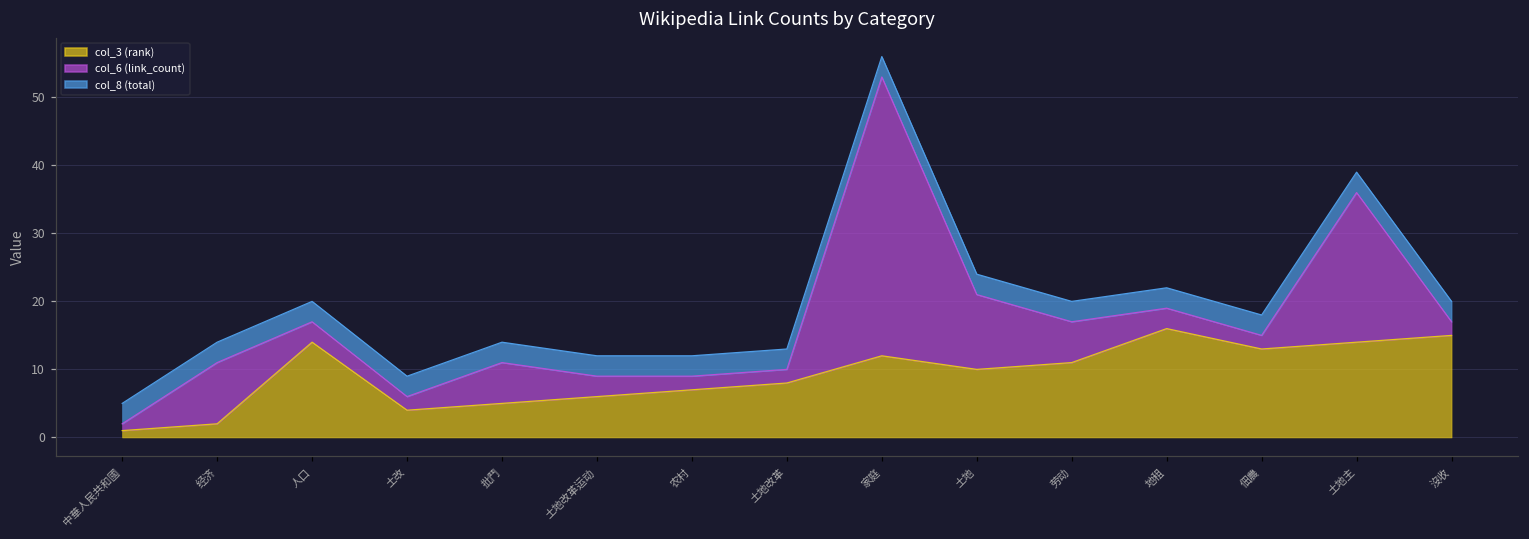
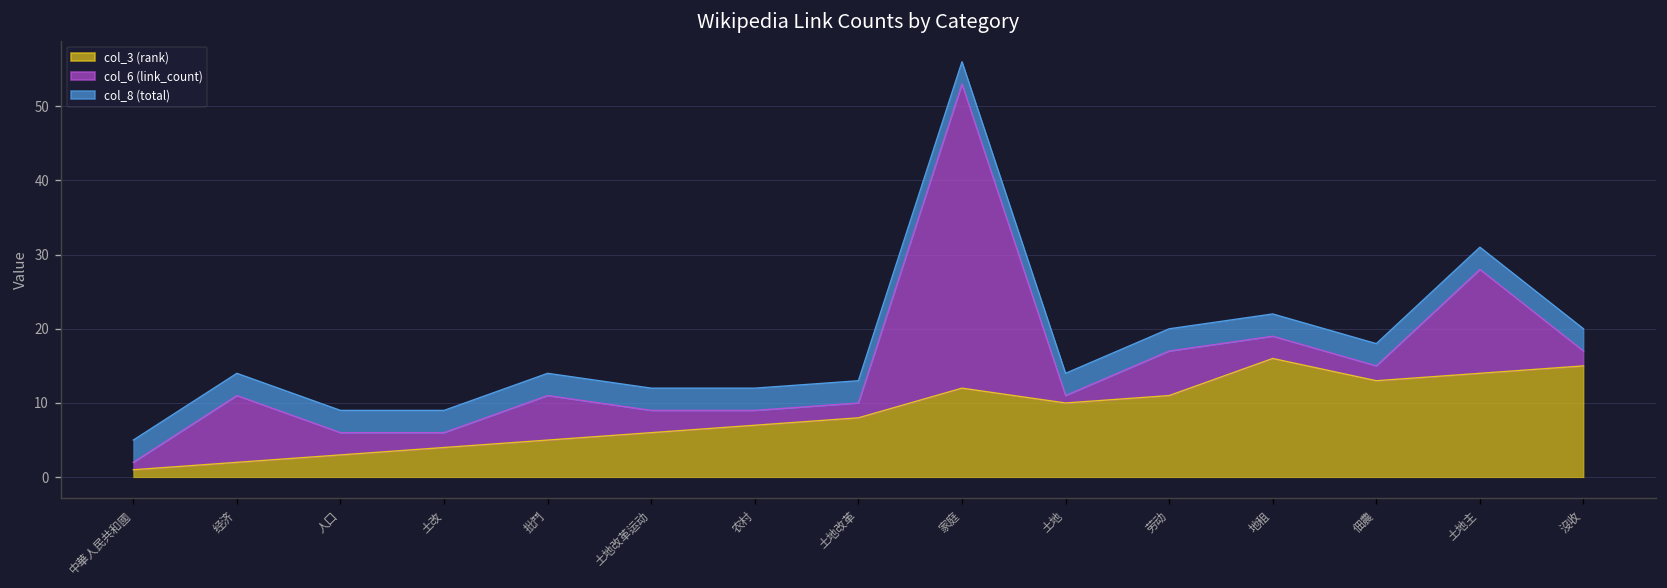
col_3 (rank), 人口: 14 -> 3
col_6 (link_count), 土地: 11 -> 1
col_6 (link_count), 土地主: 22 -> 14
